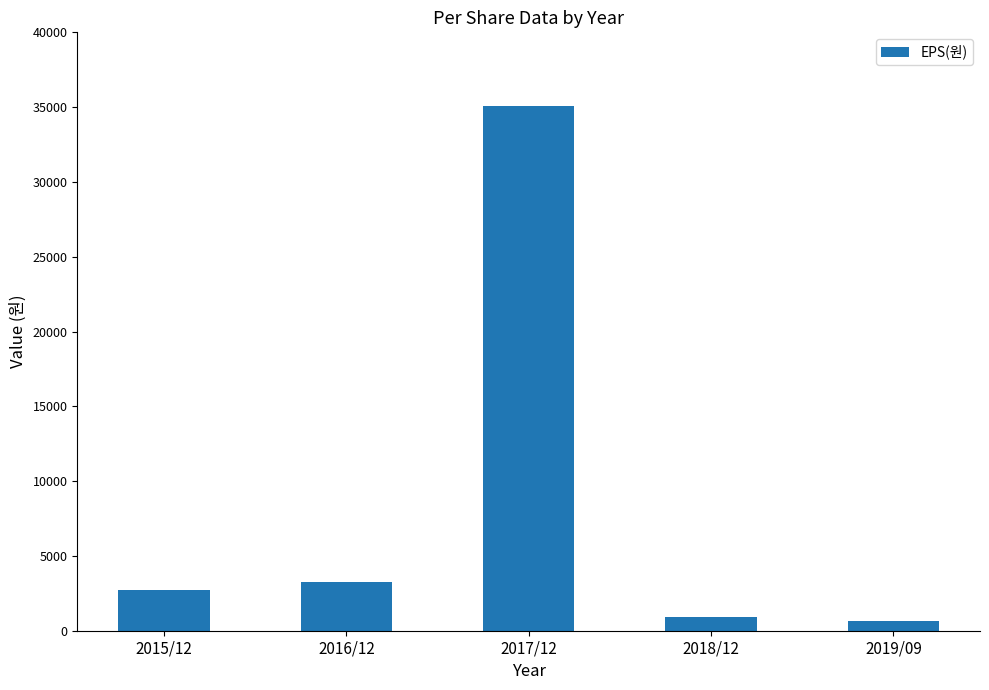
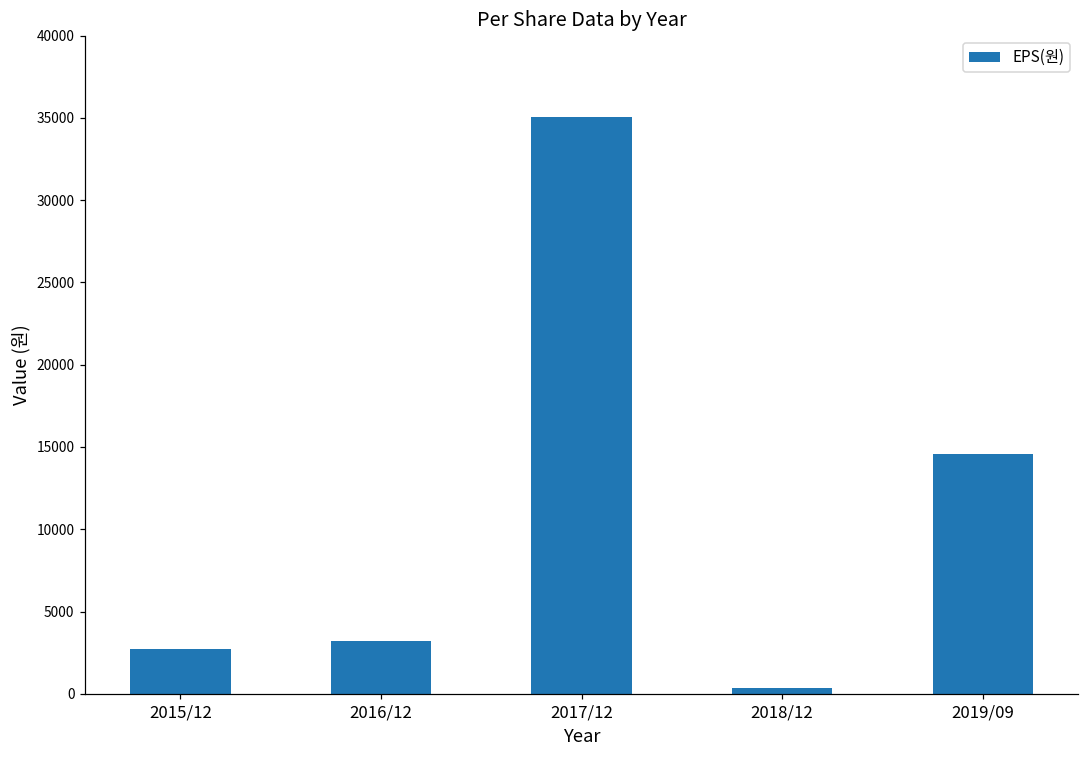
2018/12: 900 -> 400
2019/09: 700 -> 14600
